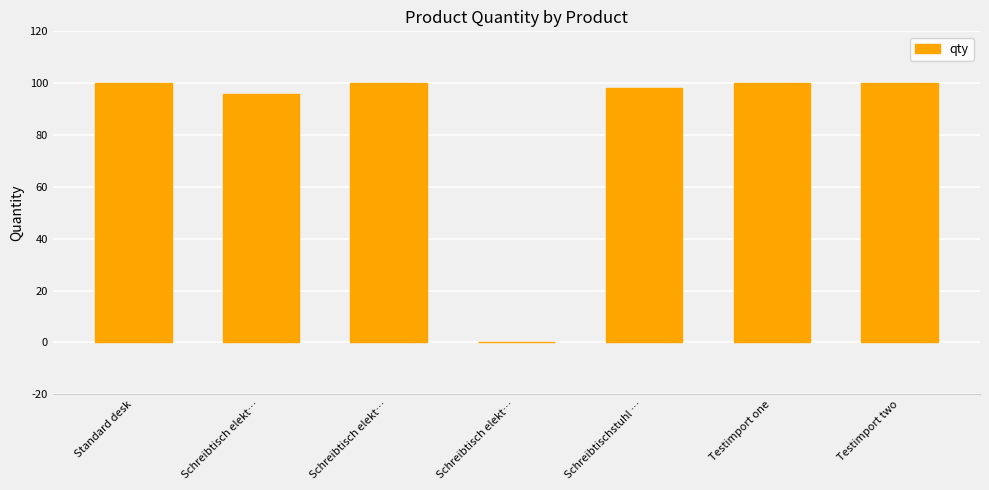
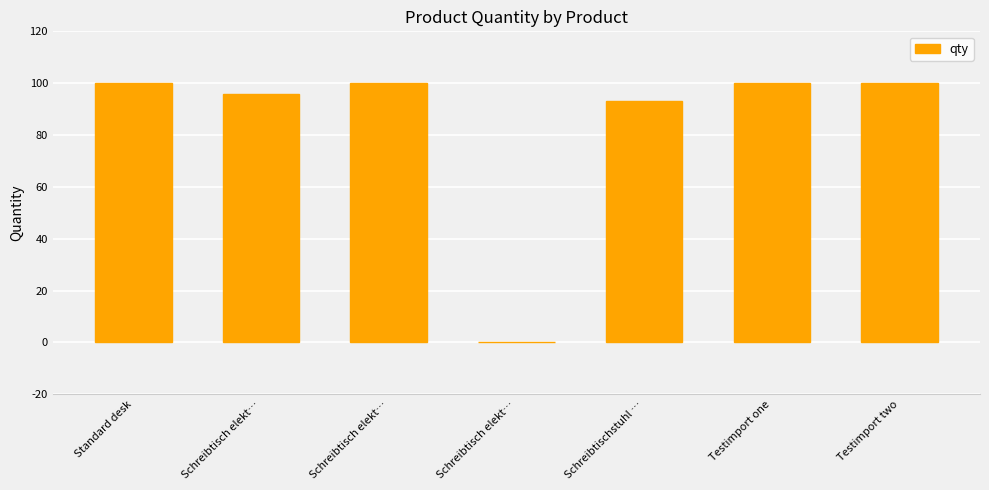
Schreibtischstuhl …: 98 -> 93
